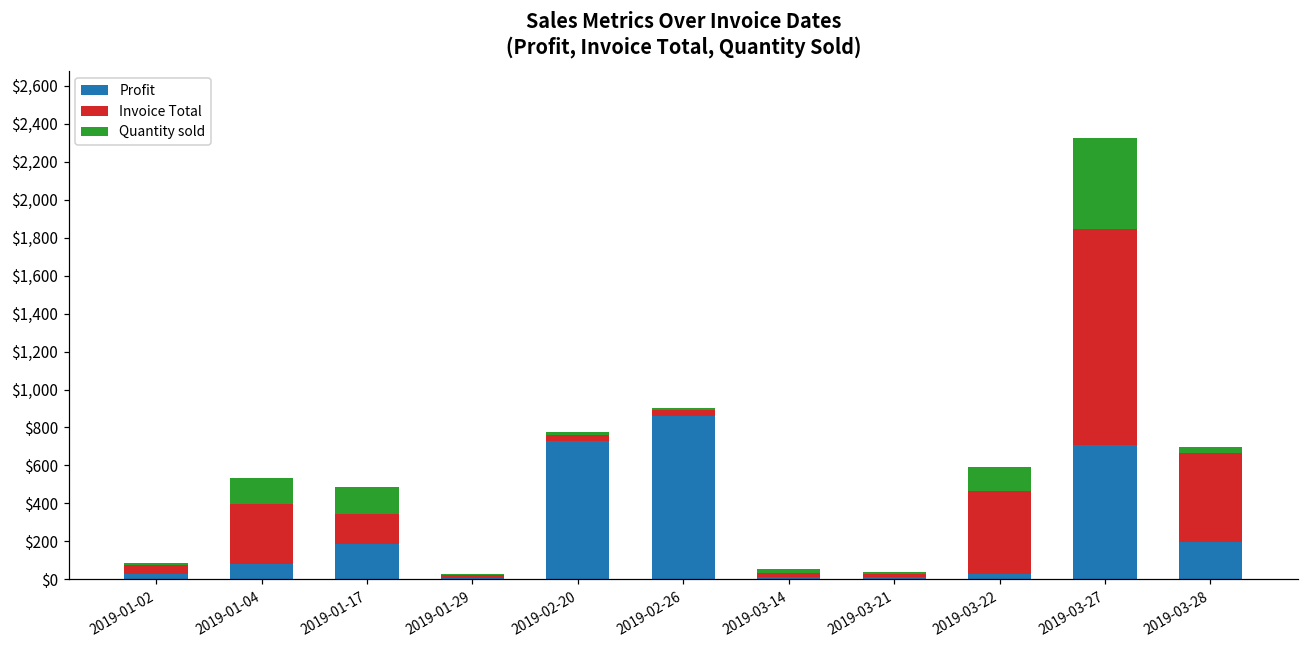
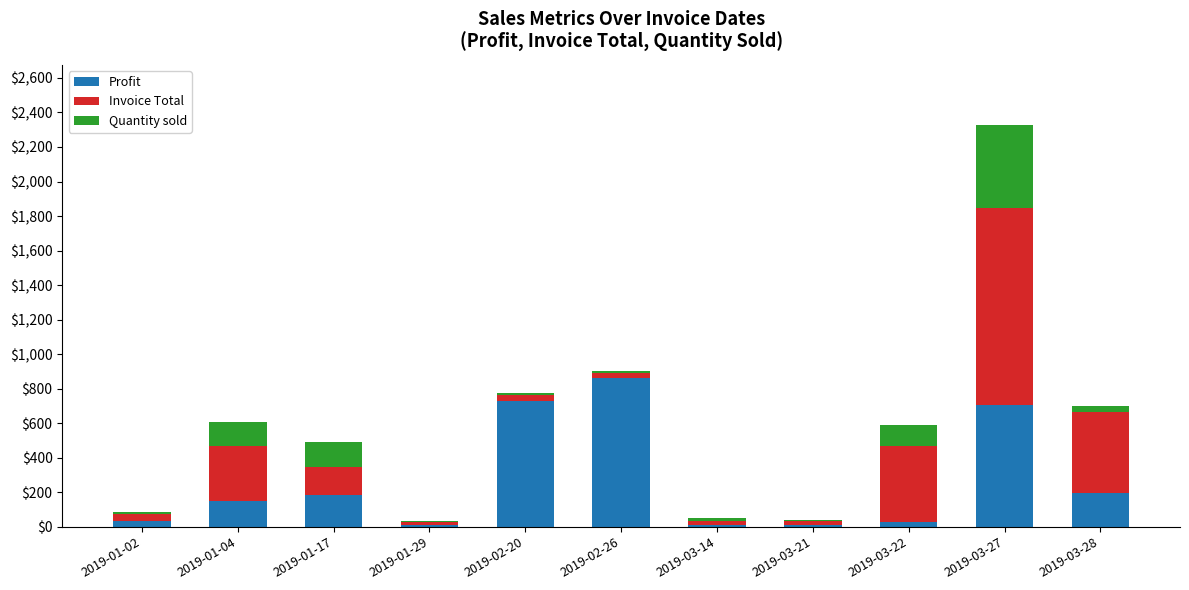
Profit, 2019-01-04: $80 -> $150
